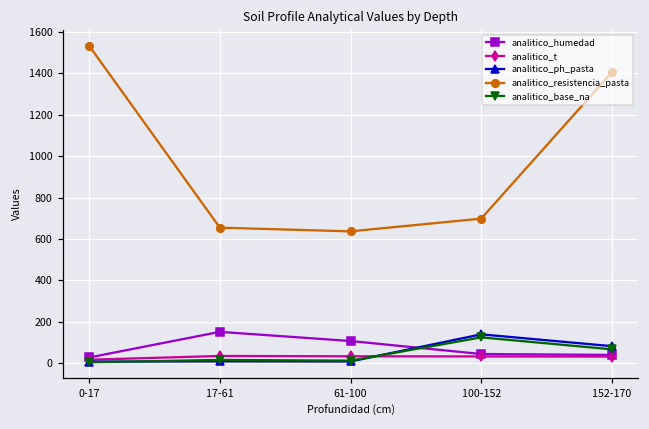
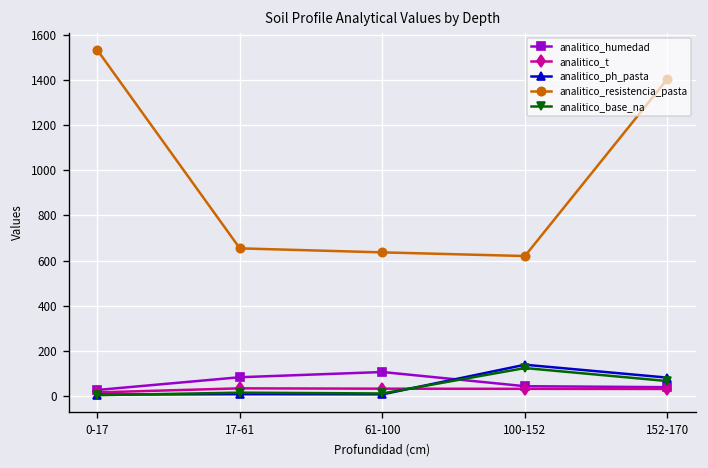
analitico_humedad, 17-61: 150 -> 80
analitico_resistencia_pasta, 100-152: 700 -> 620
